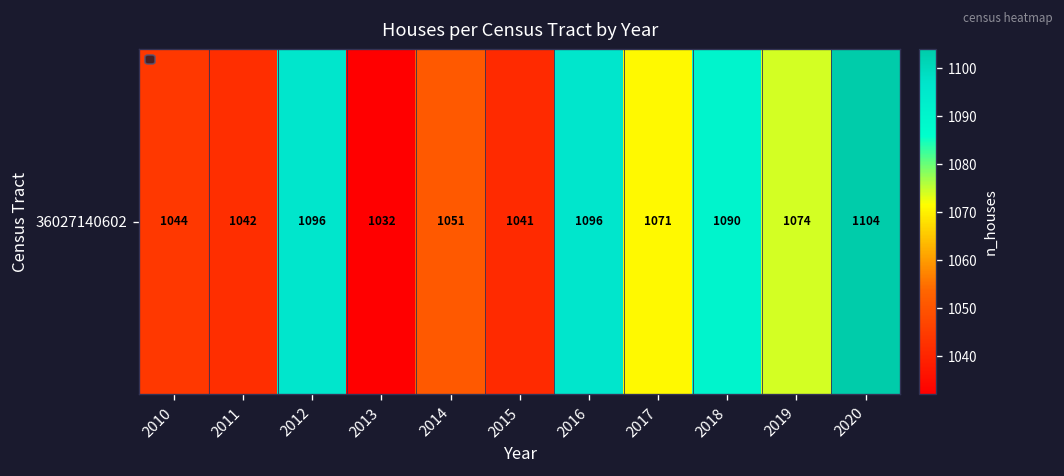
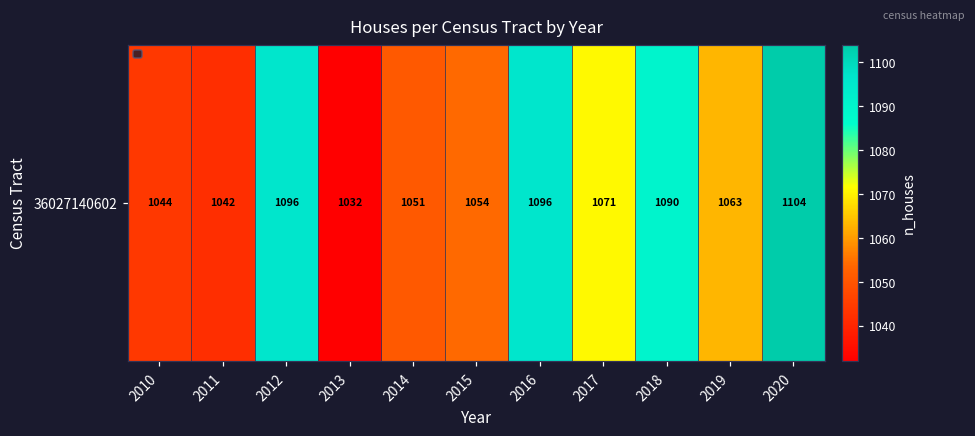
36027140602, 2015: 1041 -> 1054
36027140602, 2019: 1074 -> 1063
